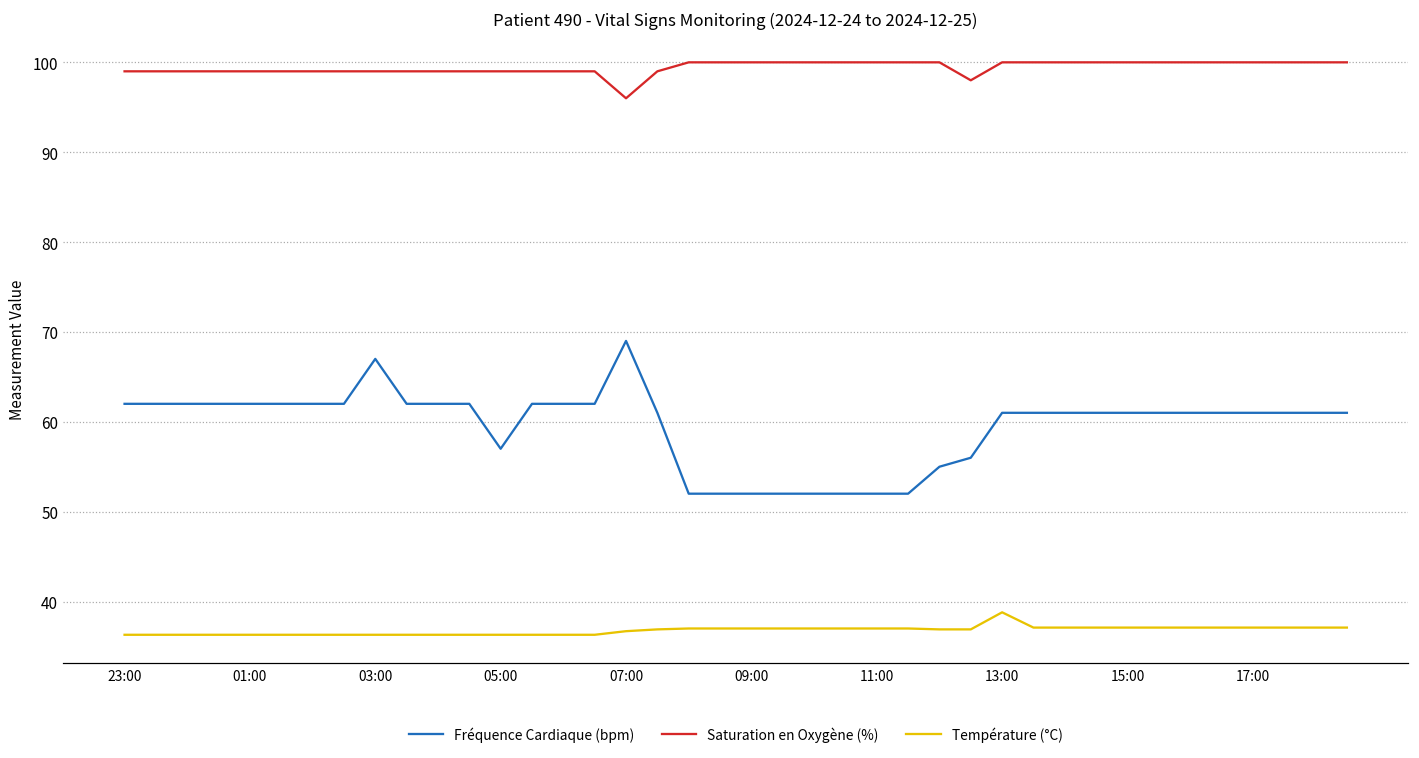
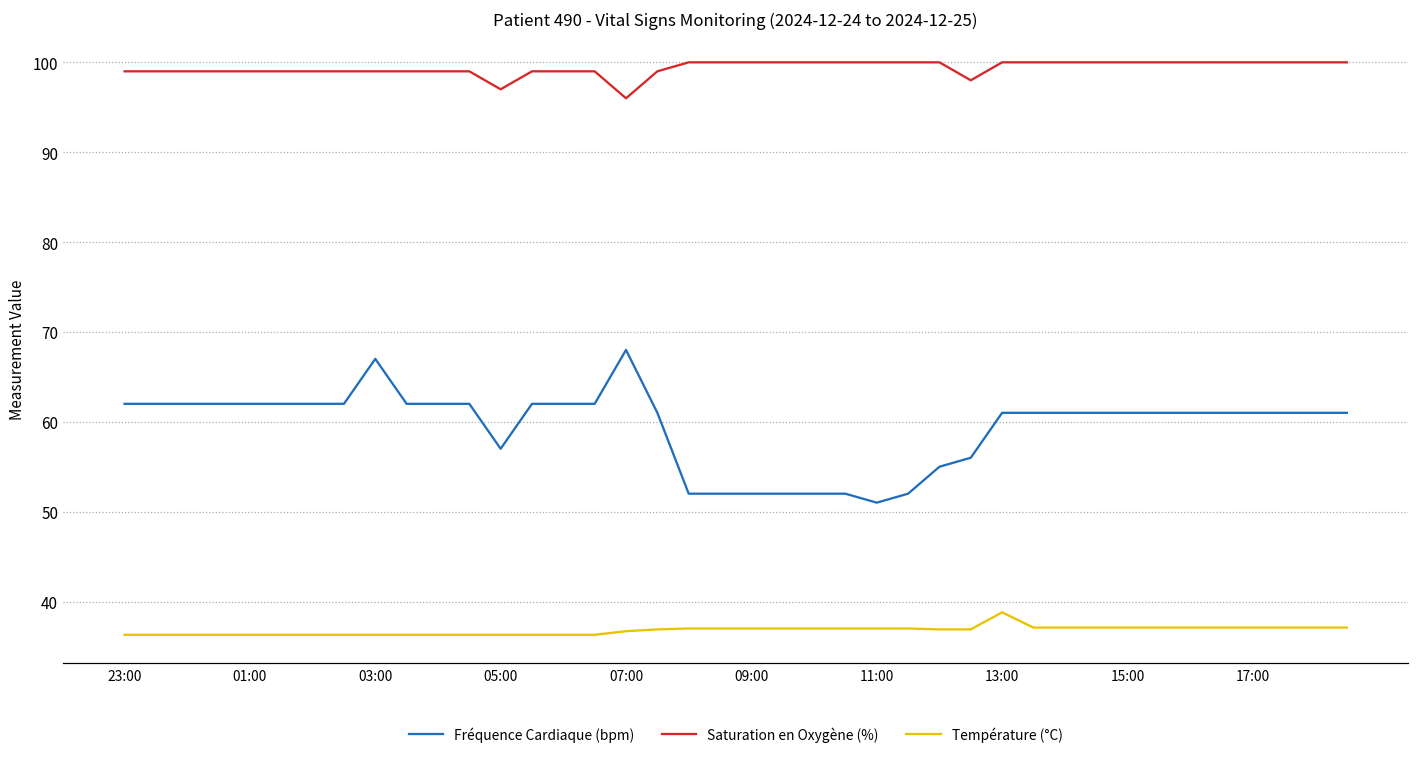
Saturation en Oxygène (%), 05:00: 99 -> 97
Fréquence Cardiaque (bpm), 07:00: 69 -> 68
Fréquence Cardiaque (bpm), 11:00: 52 -> 51
